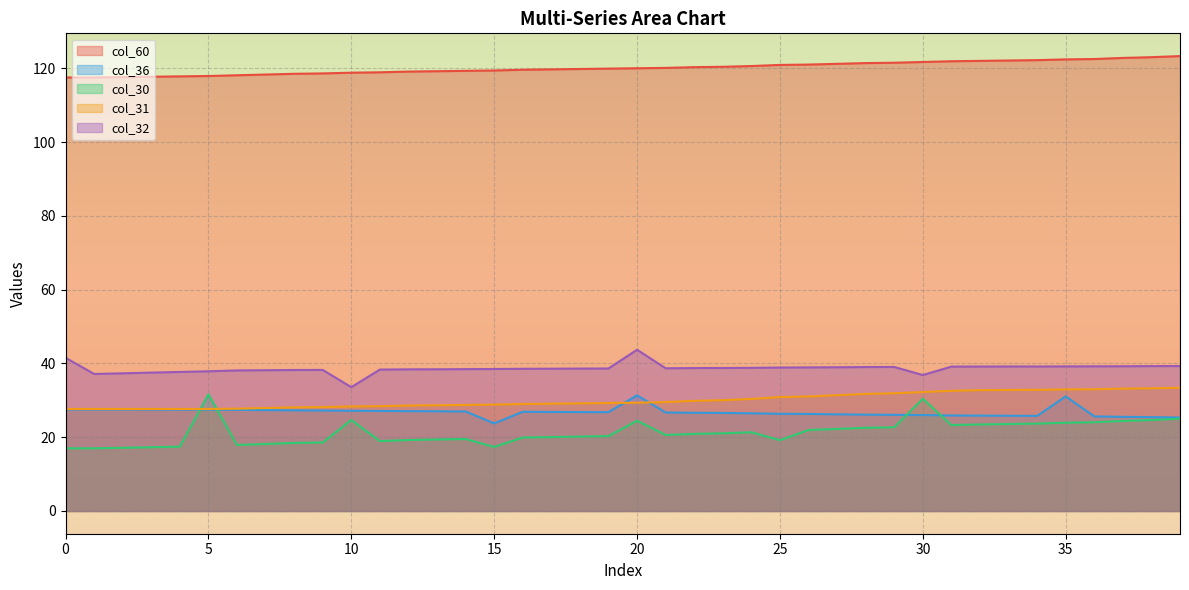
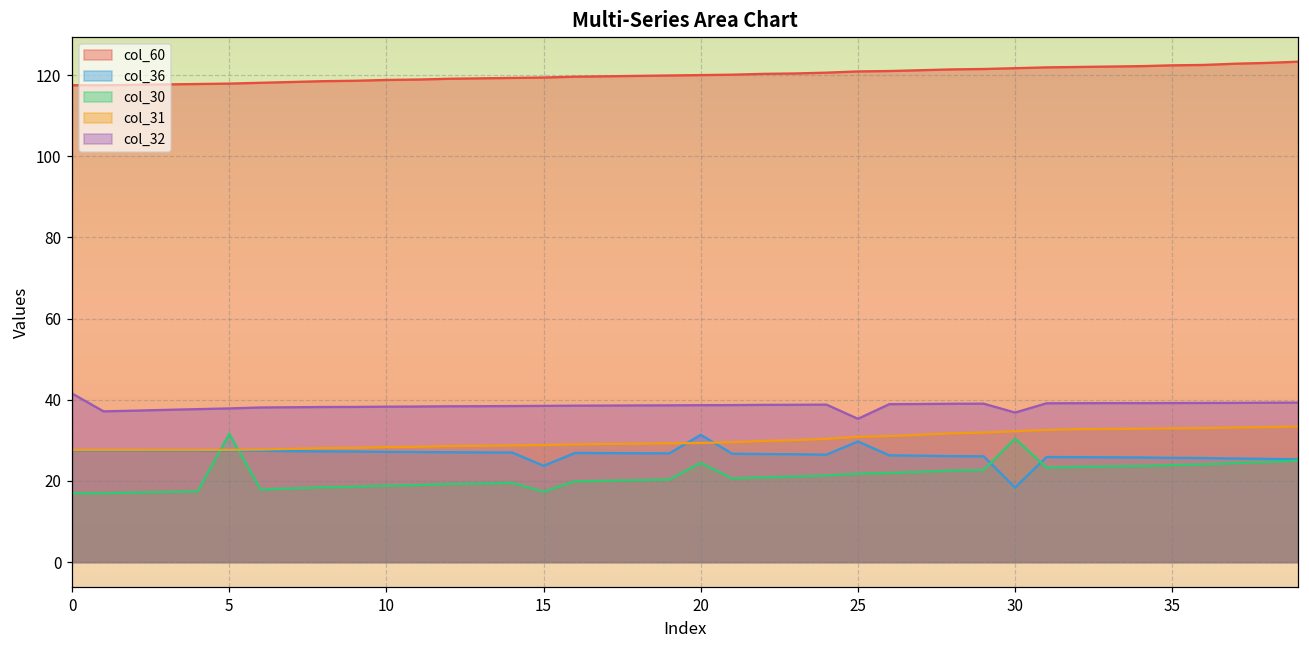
col_30, 10: 25 -> 19
col_32, 10: 34 -> 38
col_32, 20: 44 -> 39
col_36, 25: 26 -> 30
col_30, 25: 19 -> 22
col_32, 25: 39 -> 35
col_36, 30: 26 -> 18
col_36, 35: 31 -> 26
